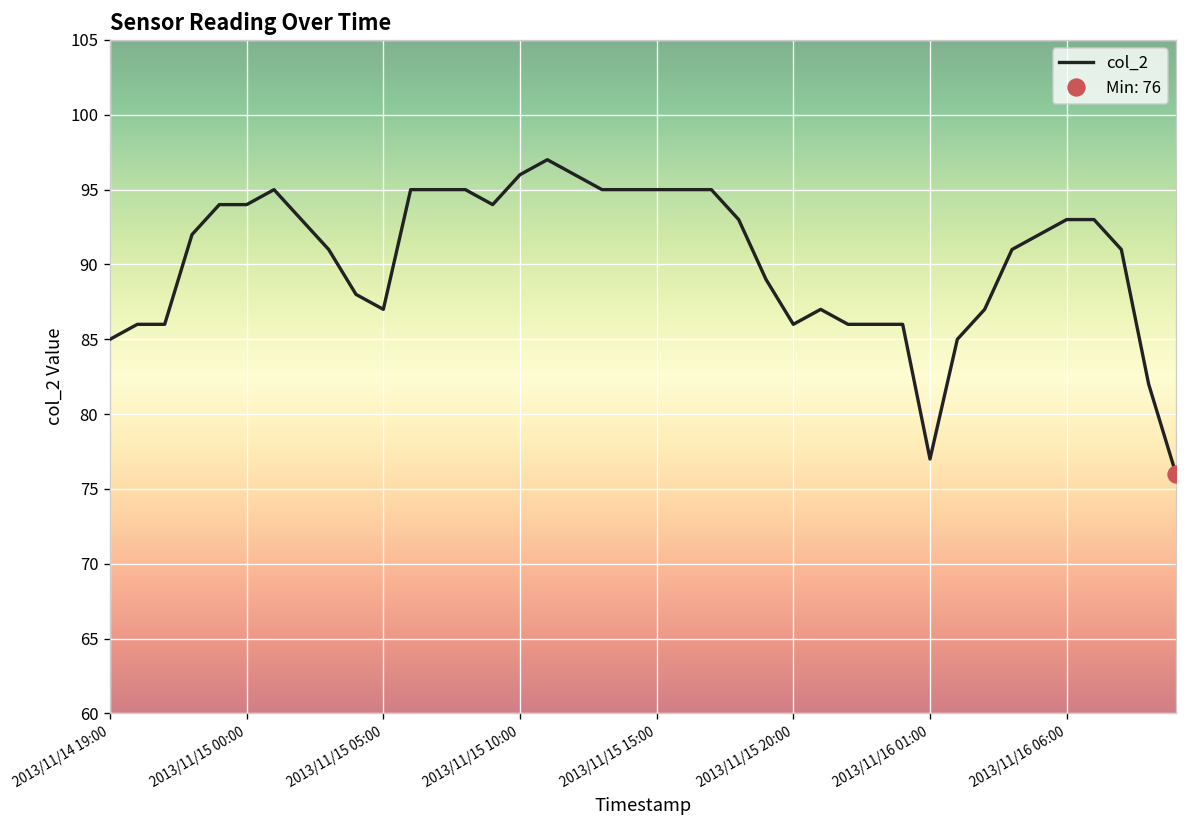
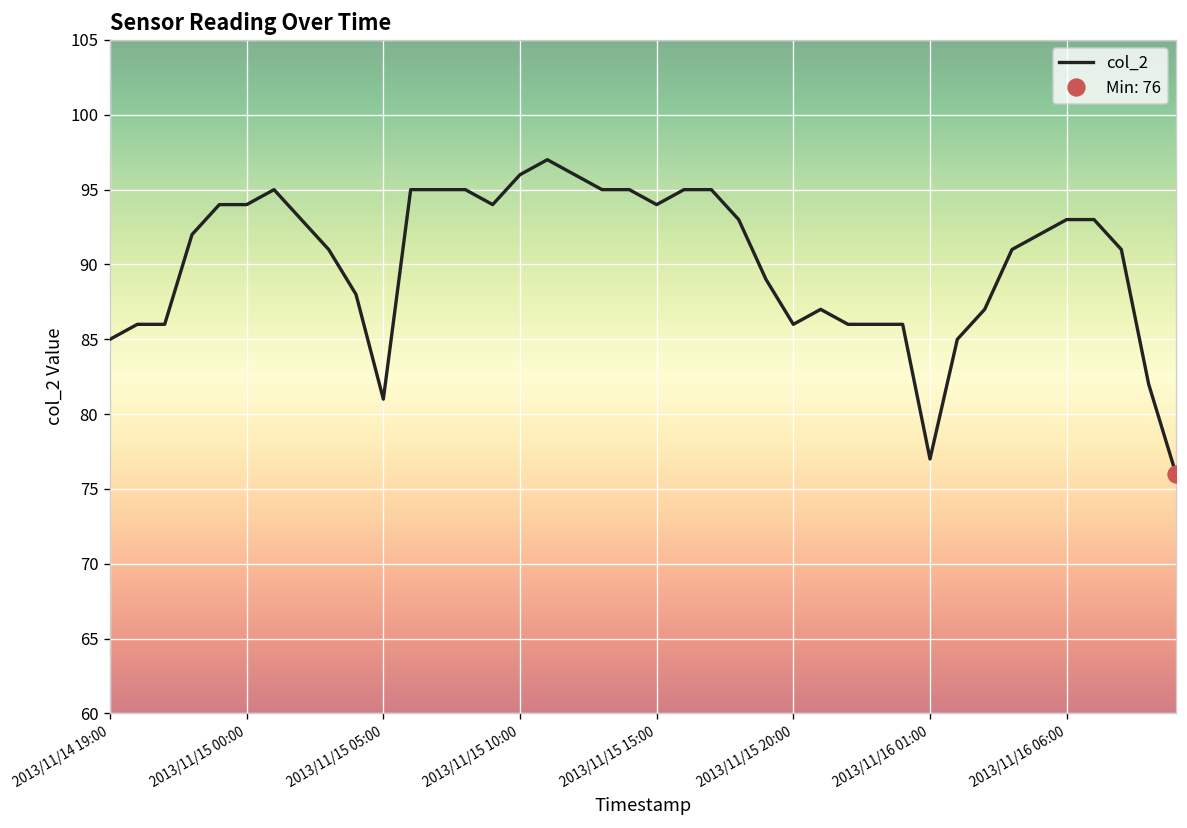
col_2, 2013/11/15 05:00: 87 -> 81
col_2, 2013/11/15 15:00: 95 -> 94
